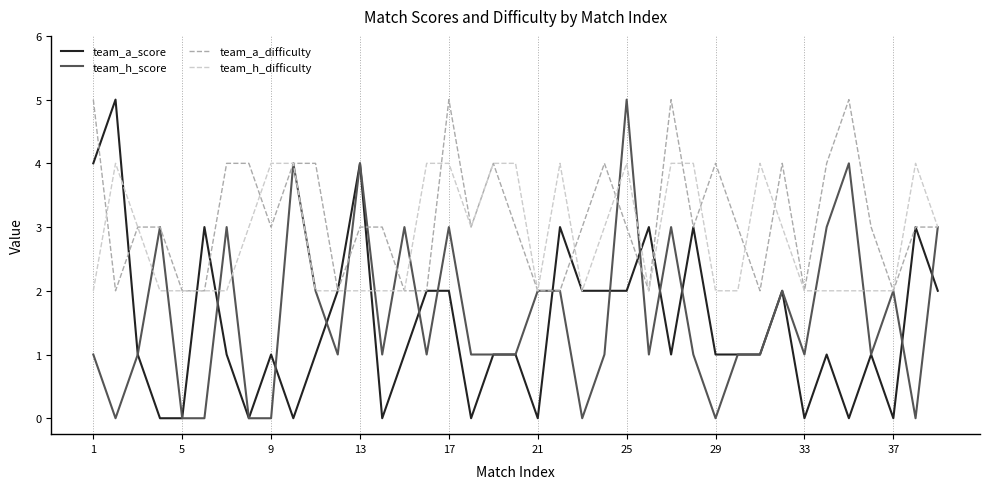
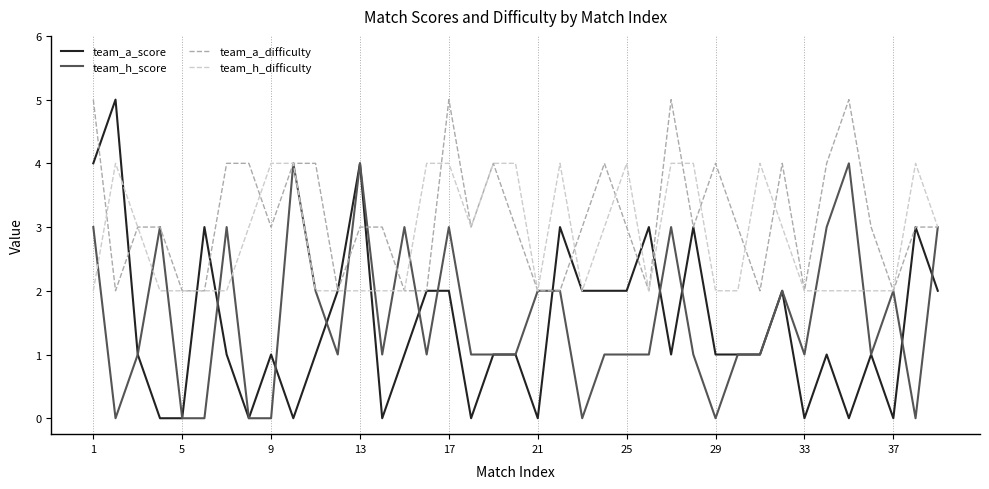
team_h_score, 1: 1 -> 3
team_h_score, 25: 5 -> 1
